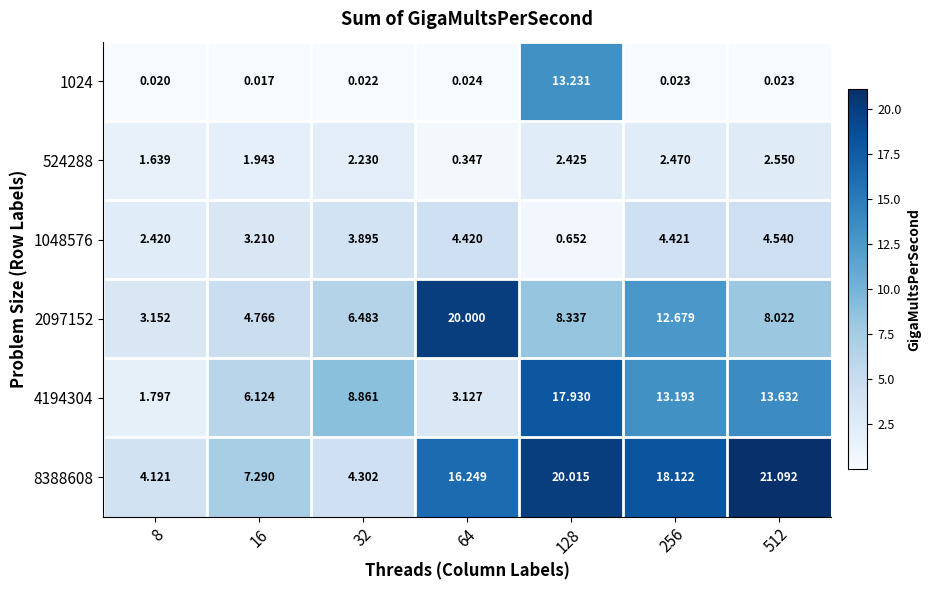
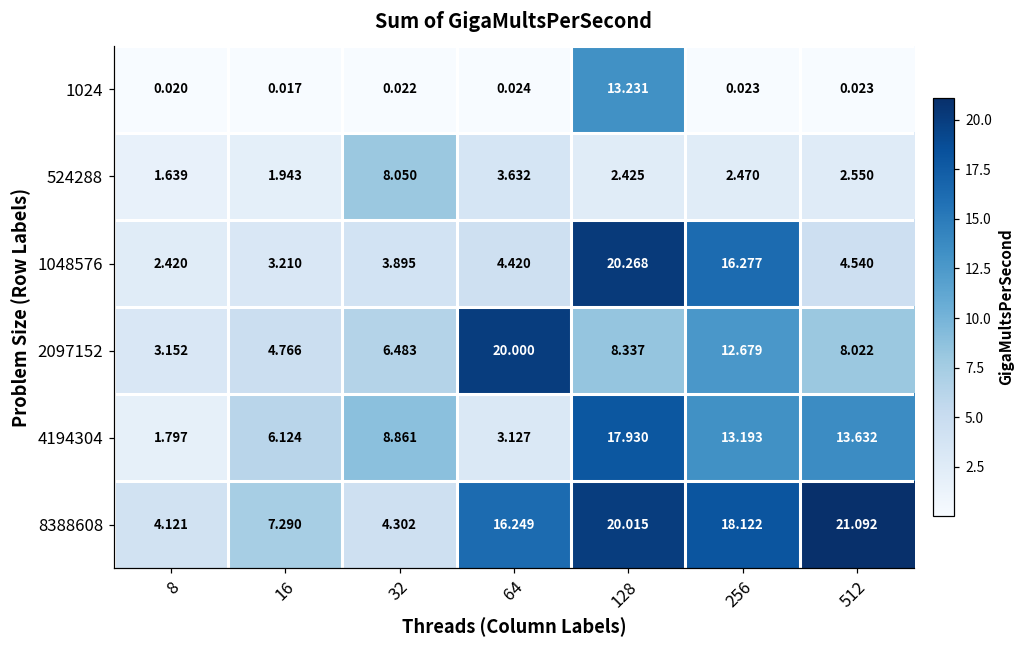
524288, 32: 2.230 -> 8.050
524288, 64: 0.347 -> 3.632
1048576, 128: 0.652 -> 20.268
1048576, 256: 4.421 -> 16.277
